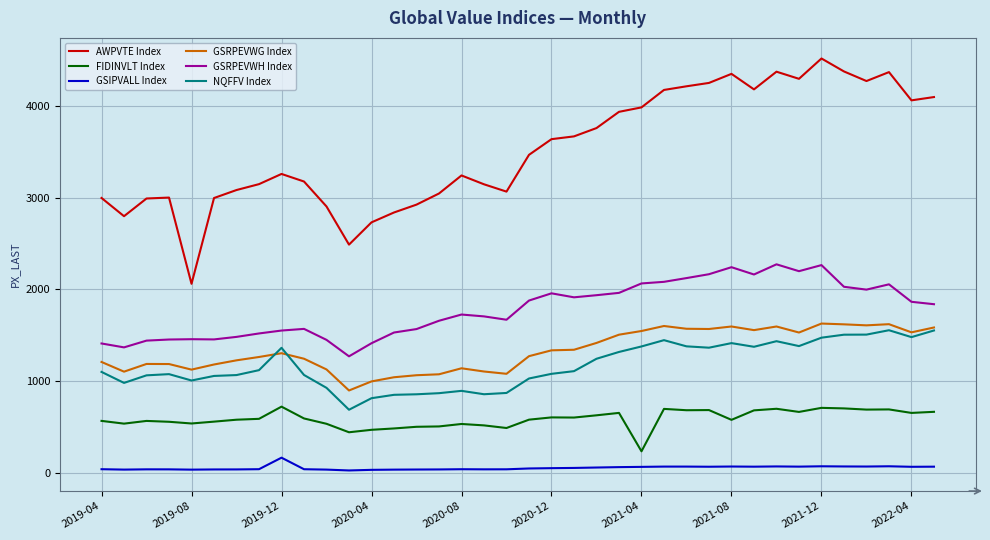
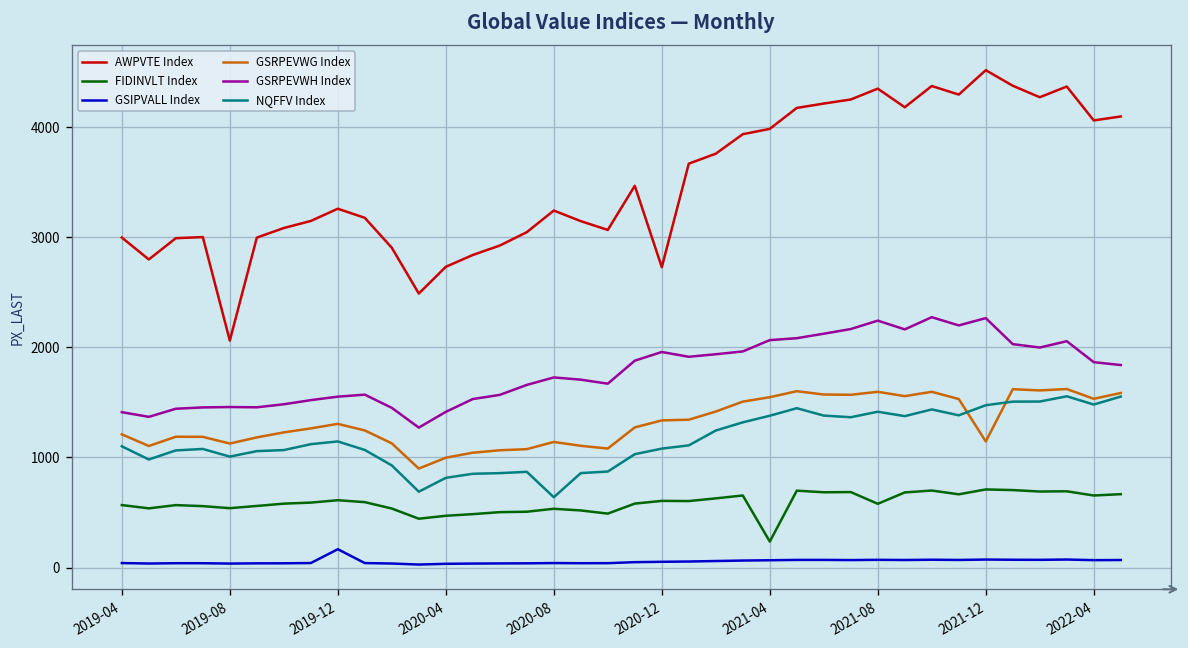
FIDINVLT Index, 2019-12: 700 -> 600
NQFFV Index, 2019-12: 1400 -> 1100
NQFFV Index, 2020-08: 900 -> 600
AWPVTE Index, 2020-12: 3600 -> 2700
GSRPEVWG Index, 2021-12: 1600 -> 1100
